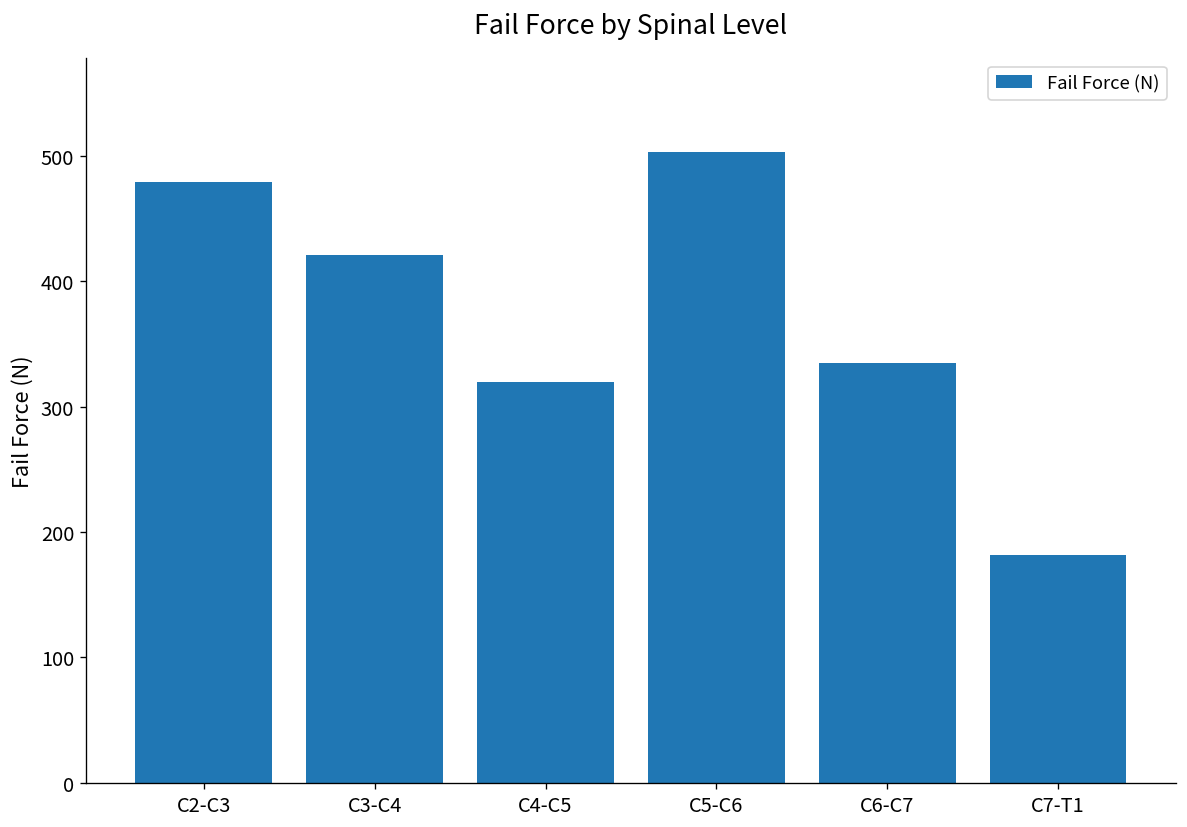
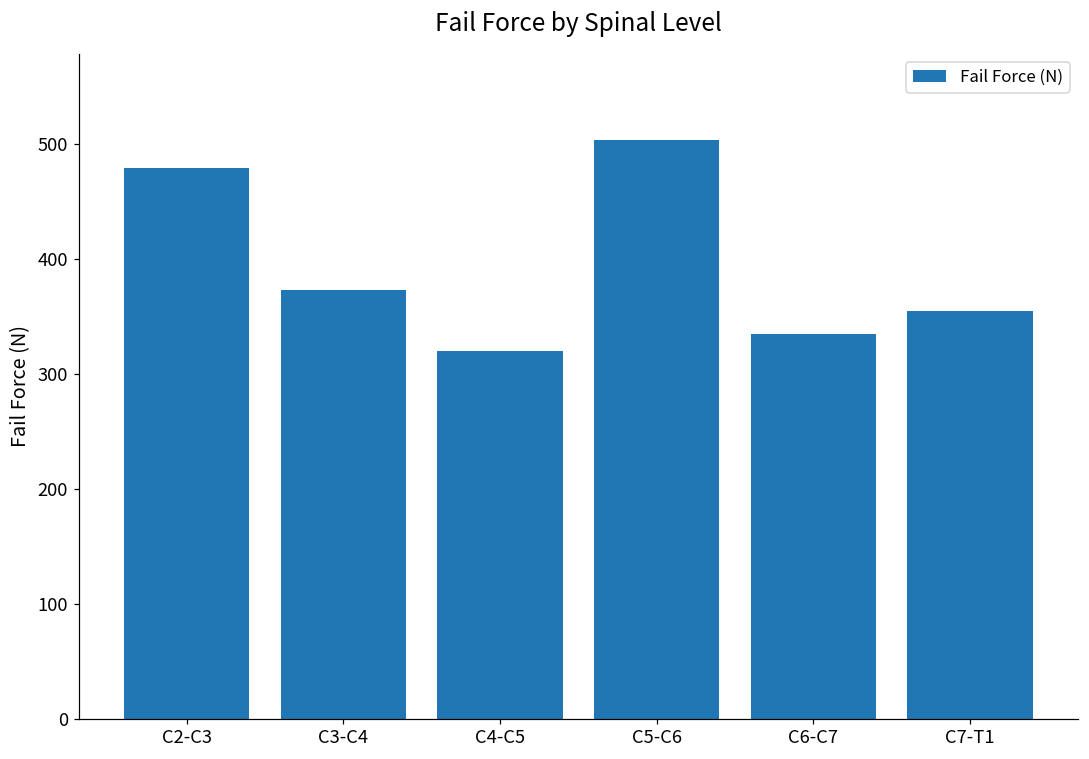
C3-C4: 421 -> 373
C7-T1: 181 -> 354
